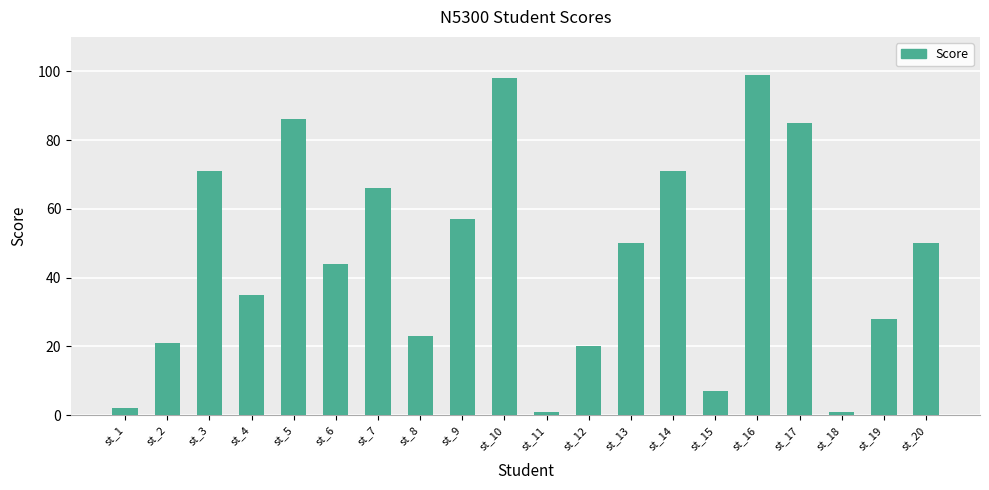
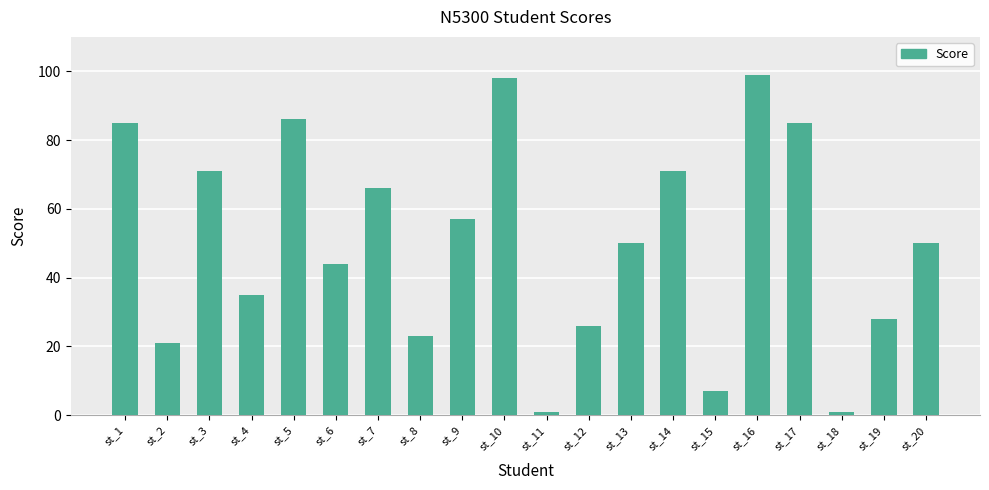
st_1: 2 -> 85
st_12: 20 -> 26
